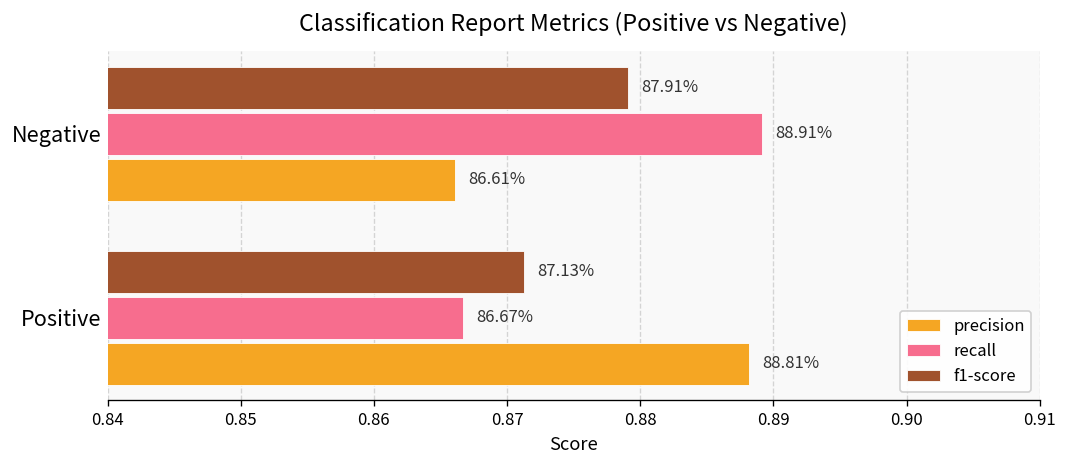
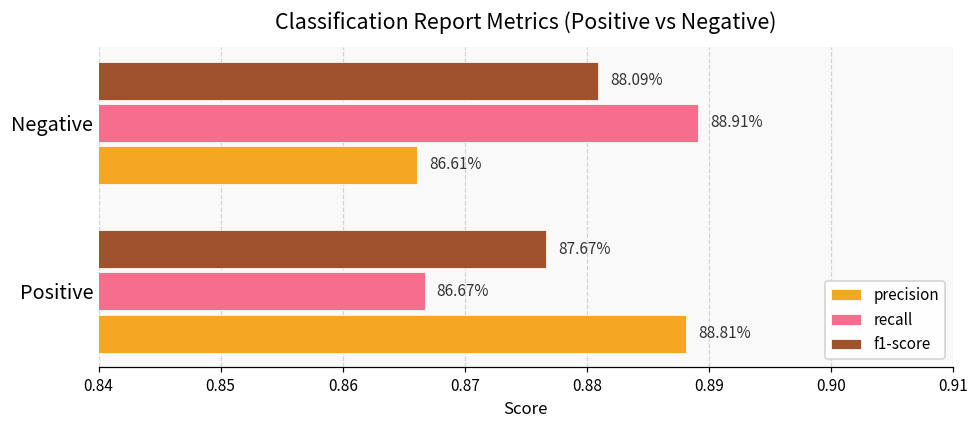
f1-score, Negative: 87.91% -> 88.09%
f1-score, Positive: 87.13% -> 87.67%
